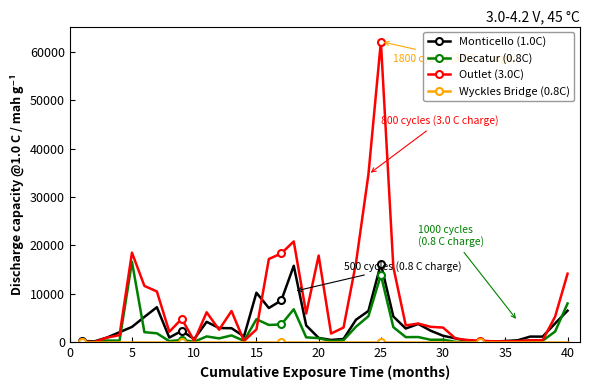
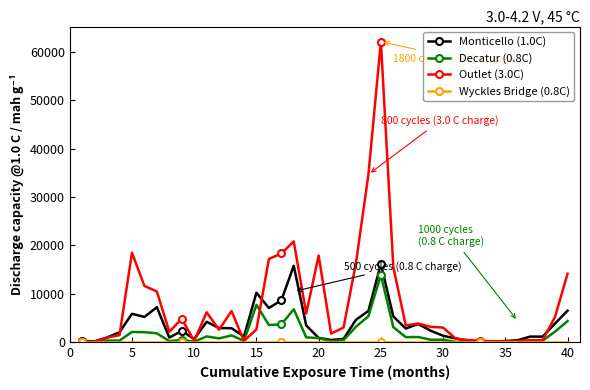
Monticello (1.0C), 5: 3000 -> 6000
Decatur (0.8C), 5: 17000 -> 2000
Decatur (0.8C), 15: 5000 -> 8000
Decatur (0.8C), 40: 8000 -> 4000
